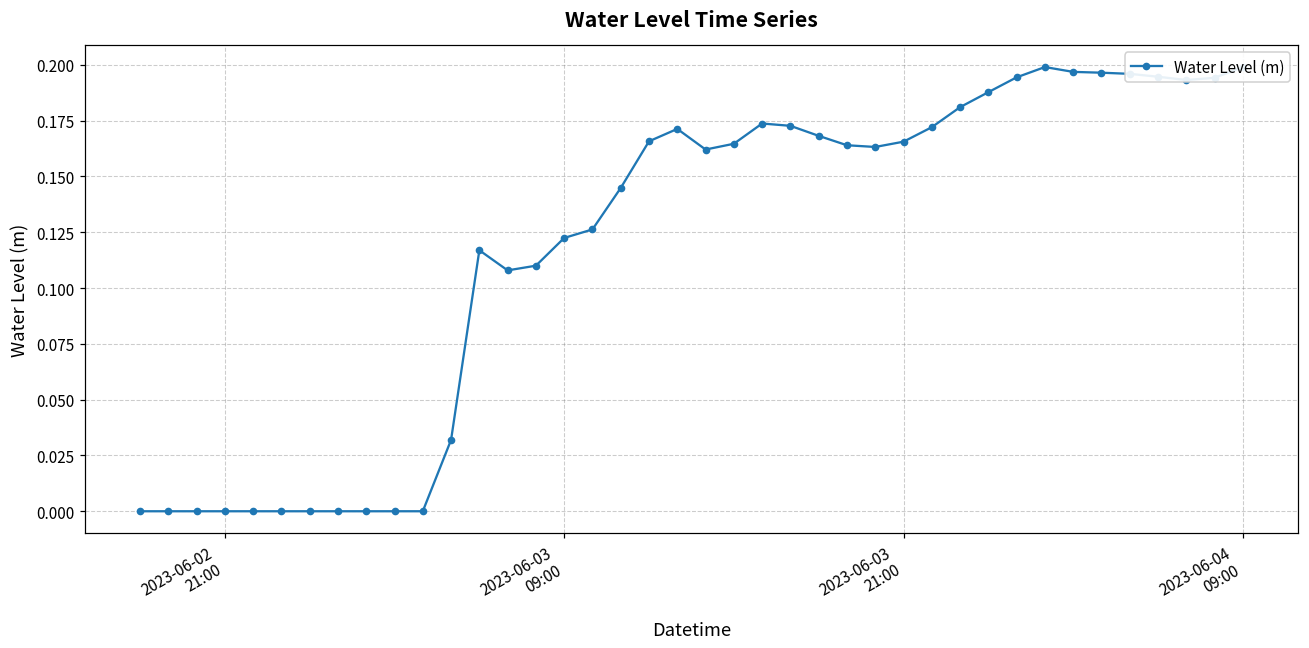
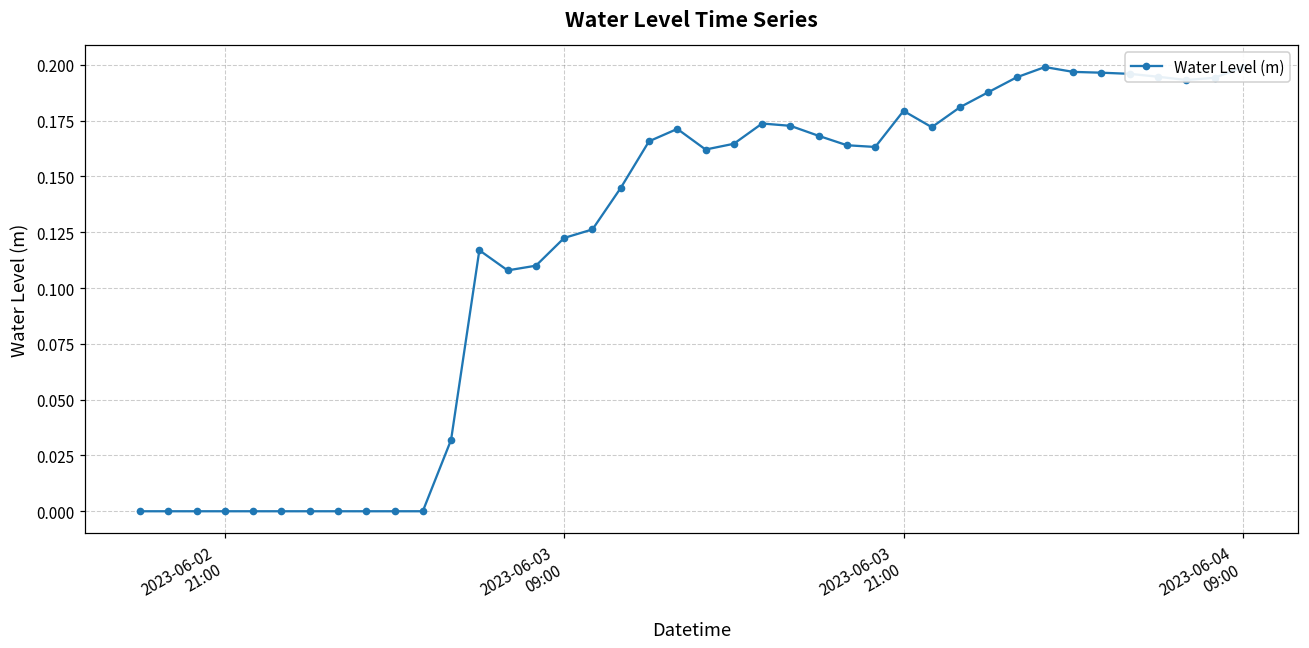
2023-06-03 21:00: 0.166 -> 0.179
